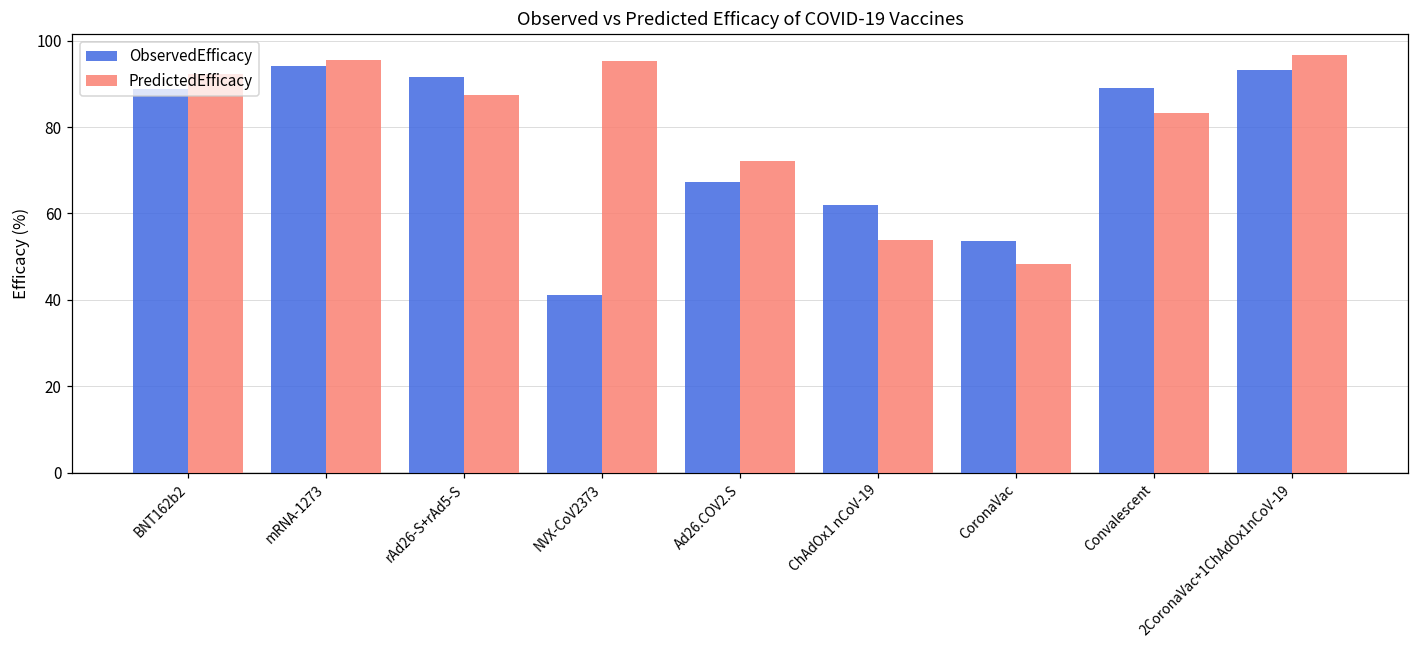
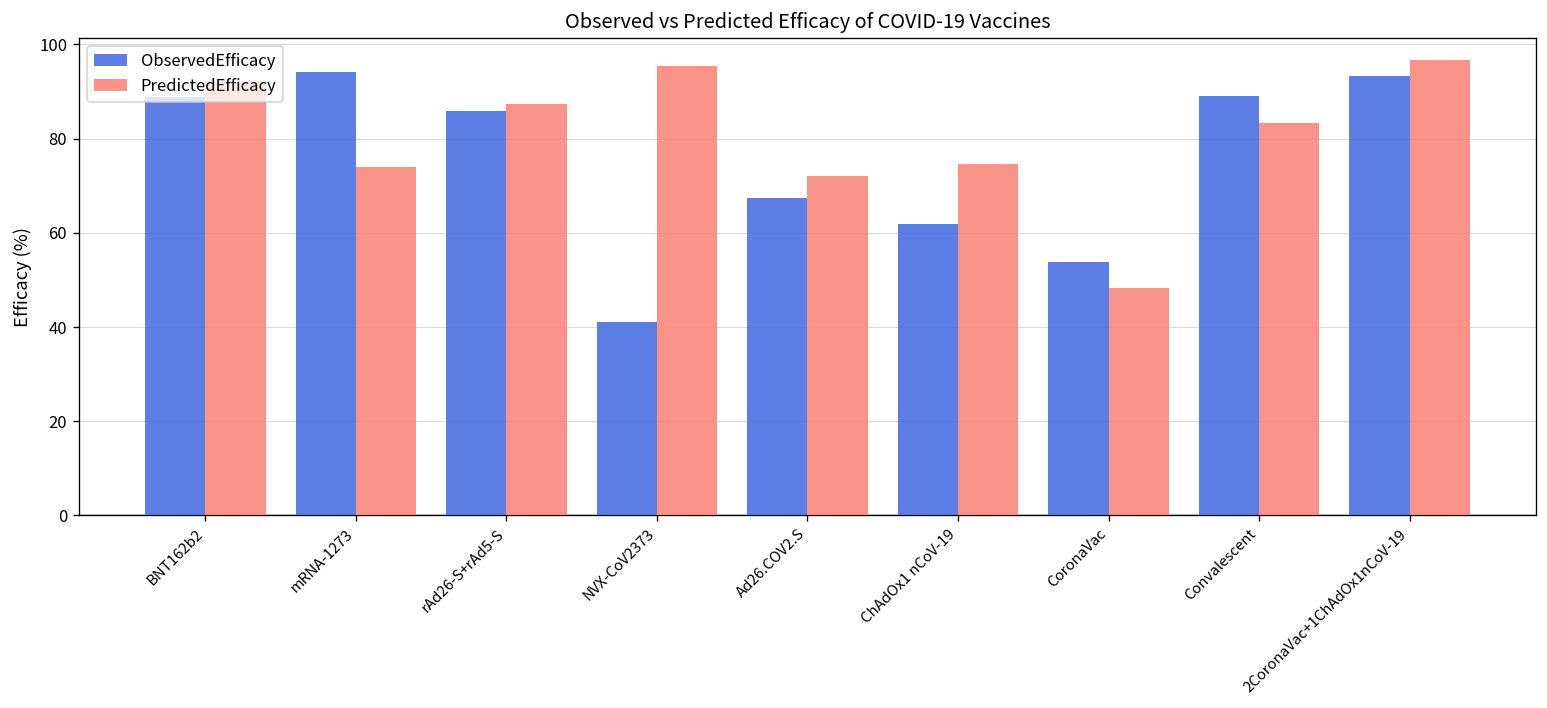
PredictedEfficacy, mRNA-1273: 95 -> 74
ObservedEfficacy, rAd26-S+rAd5-S: 92 -> 86
PredictedEfficacy, ChAdOx1 nCoV-19: 54 -> 75
